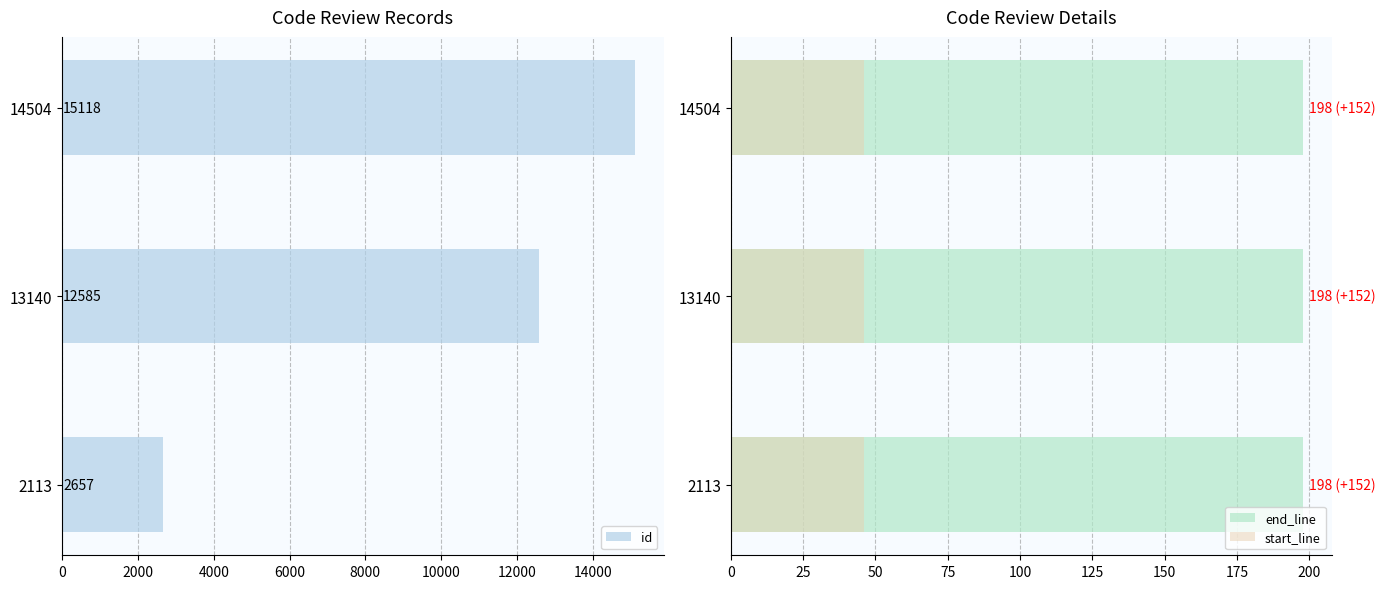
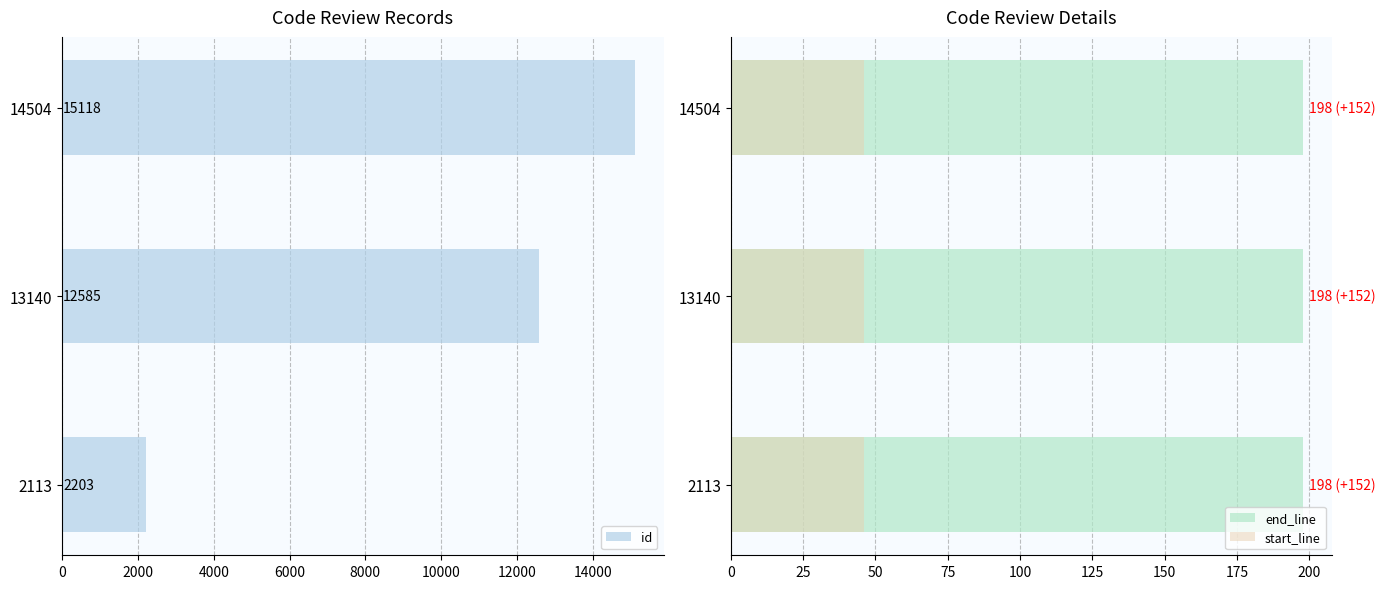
Code Review Records, 2113: 2657 -> 2203
